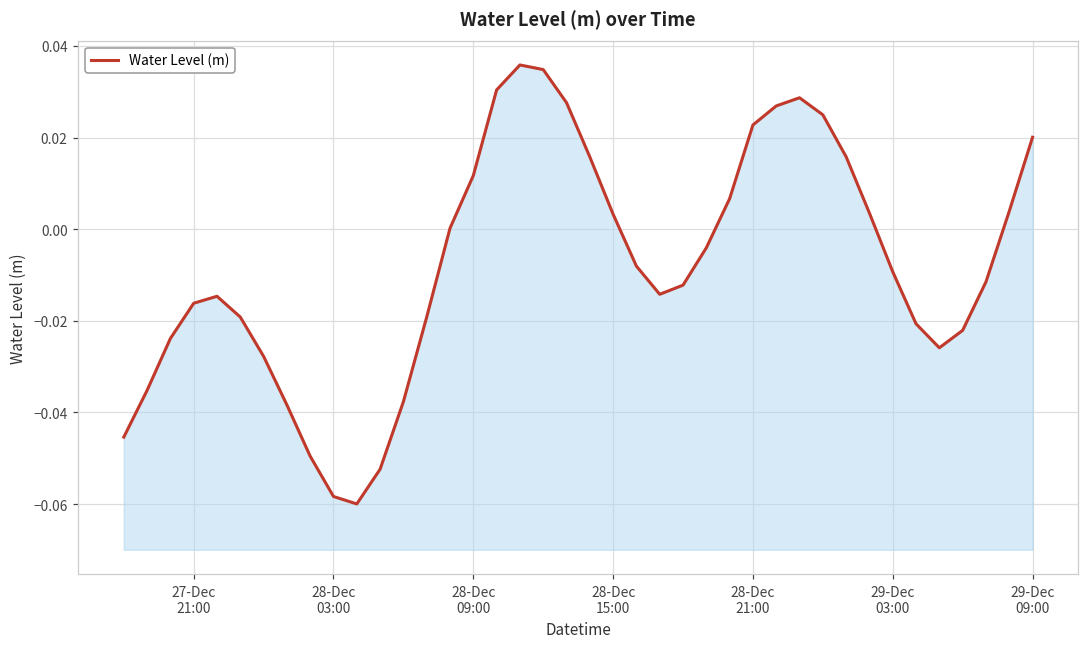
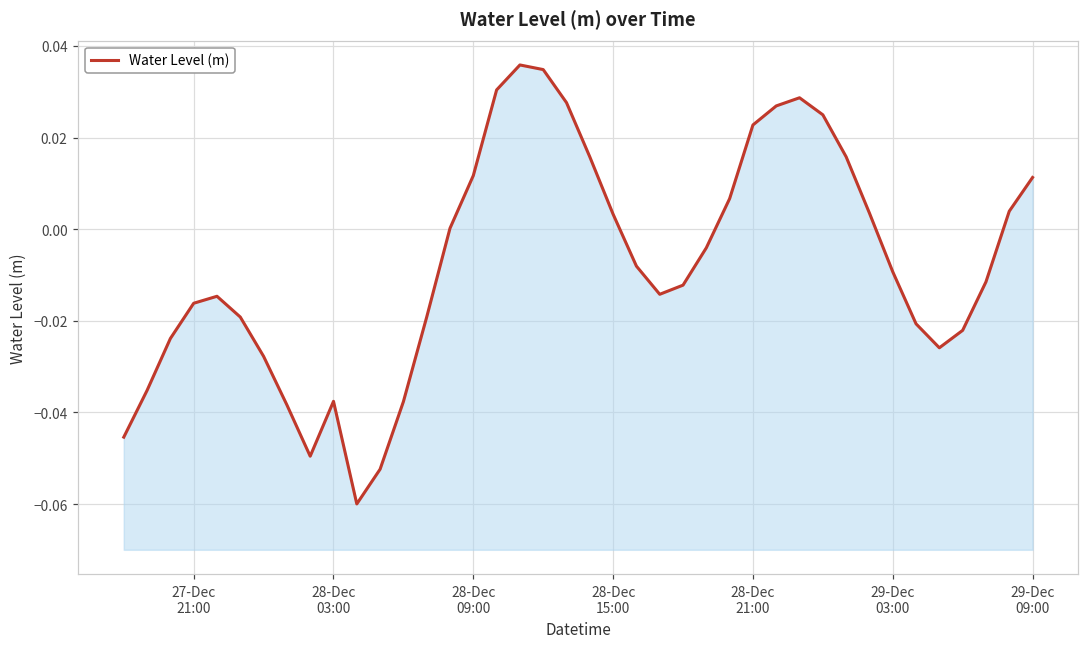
28-Dec 03:00: -0.058 -> -0.038
29-Dec 09:00: 0.020 -> 0.011
